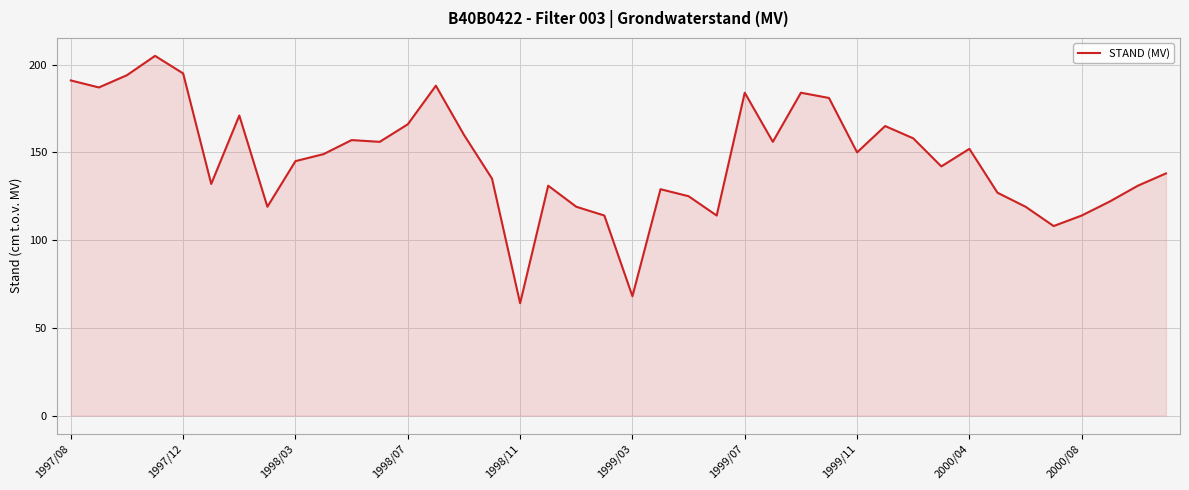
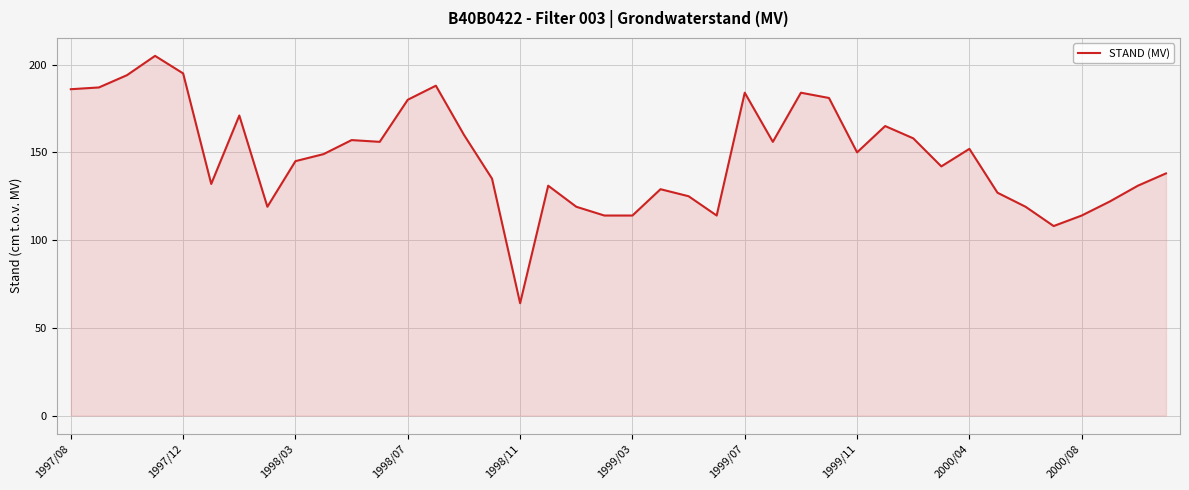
1997/08: 191 -> 186
1998/07: 166 -> 180
1999/03: 68 -> 114
